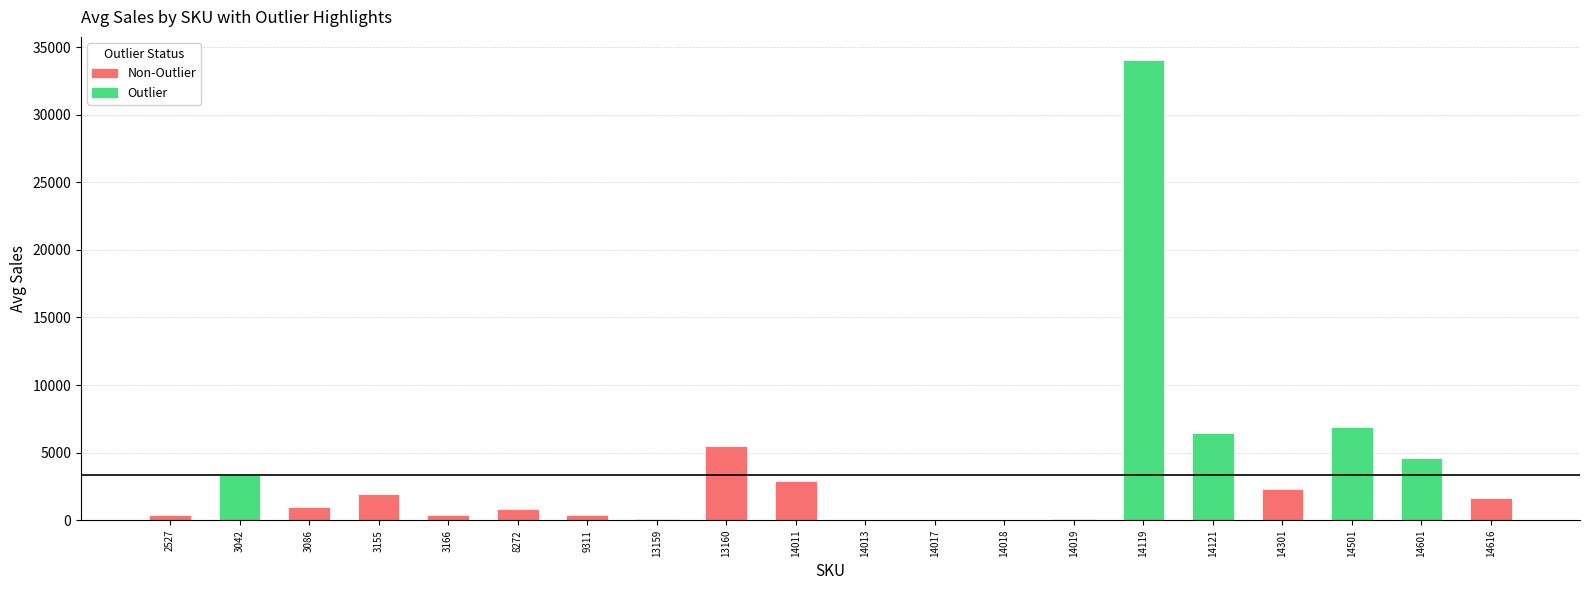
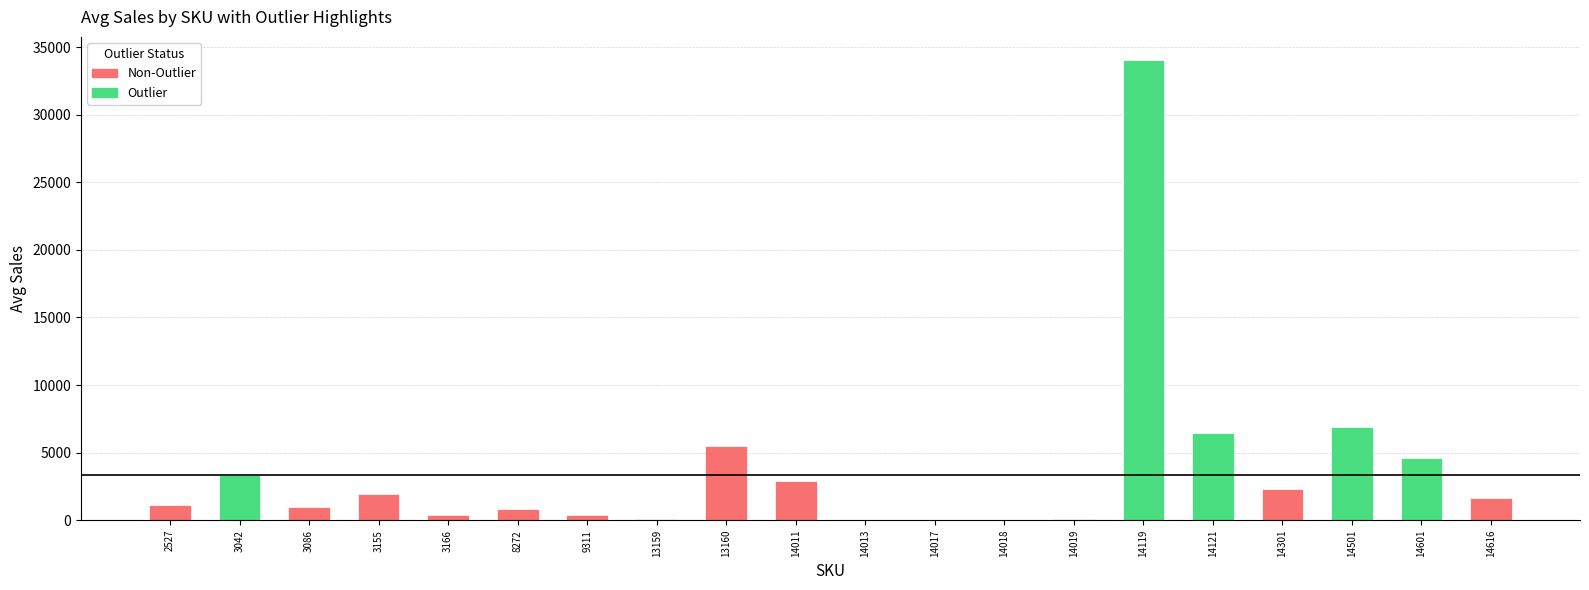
2527: 400 -> 1100
